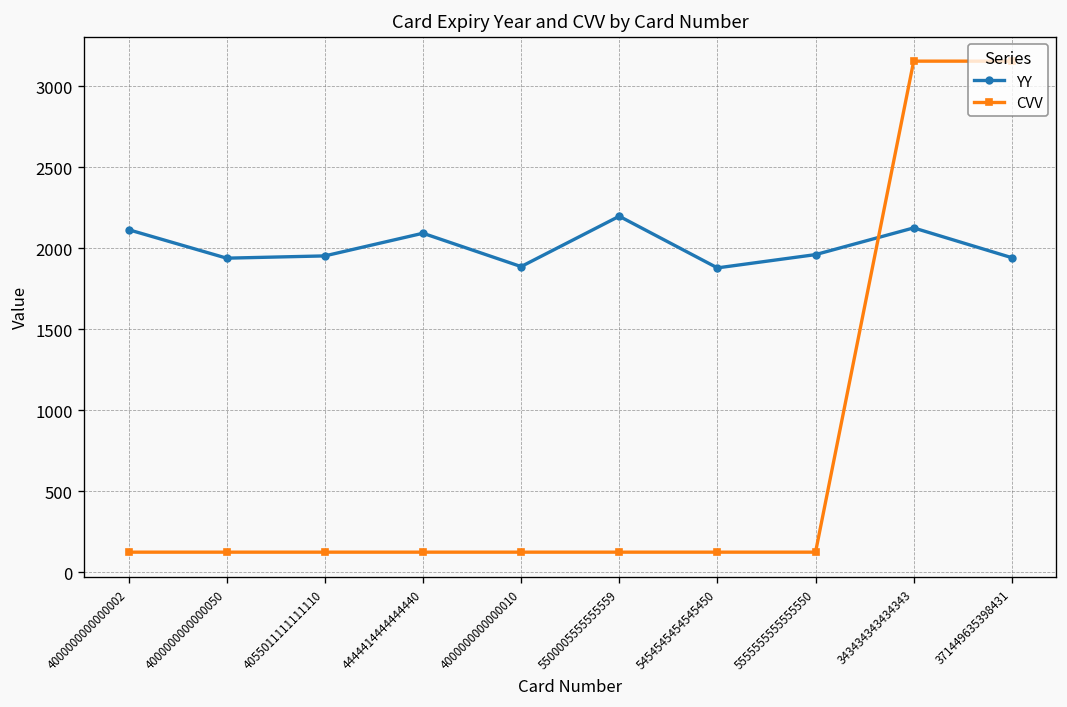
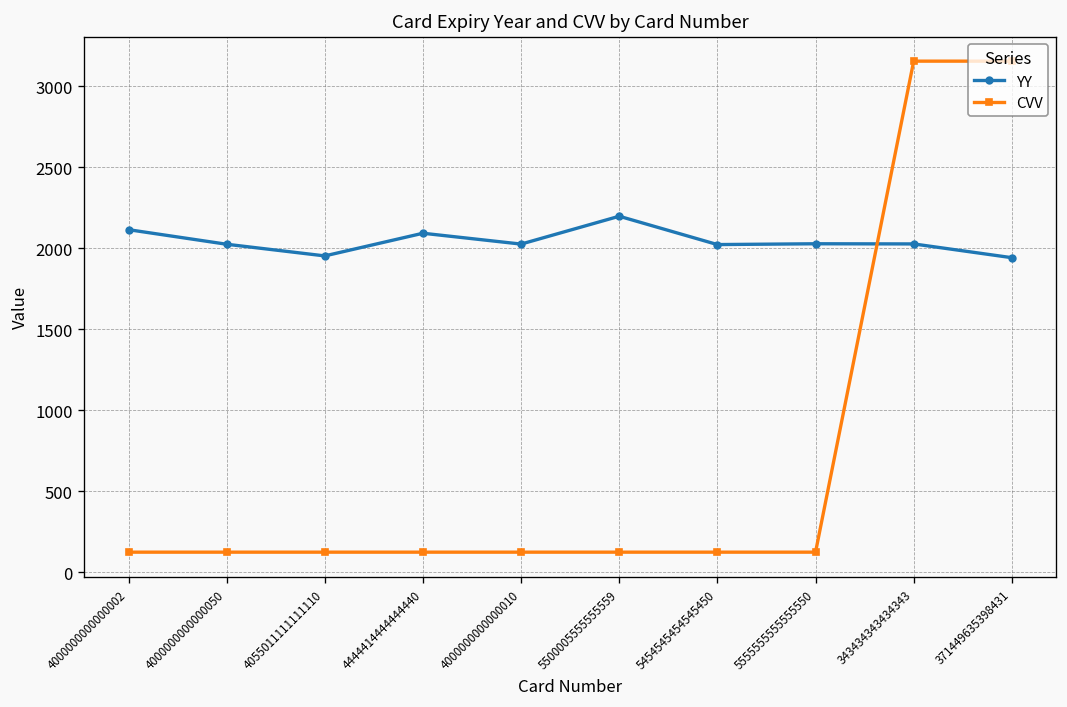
YY, 4000000000000050: 1940 -> 2030
YY, 4000000000000010: 1890 -> 2030
YY, 5454545454545450: 1880 -> 2020
YY, 5555555555555550: 1960 -> 2030
YY, 343434343434343: 2130 -> 2030
